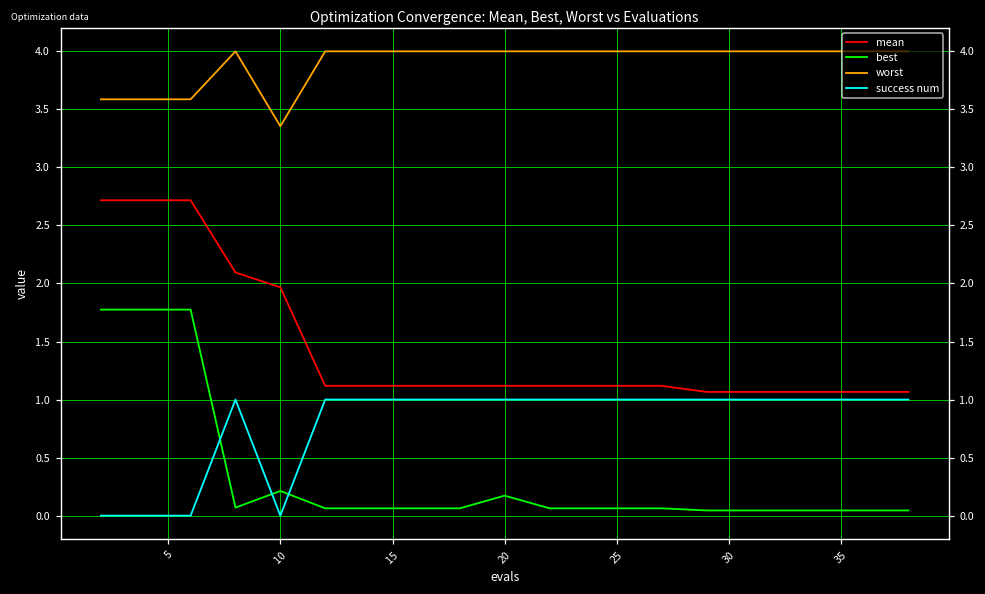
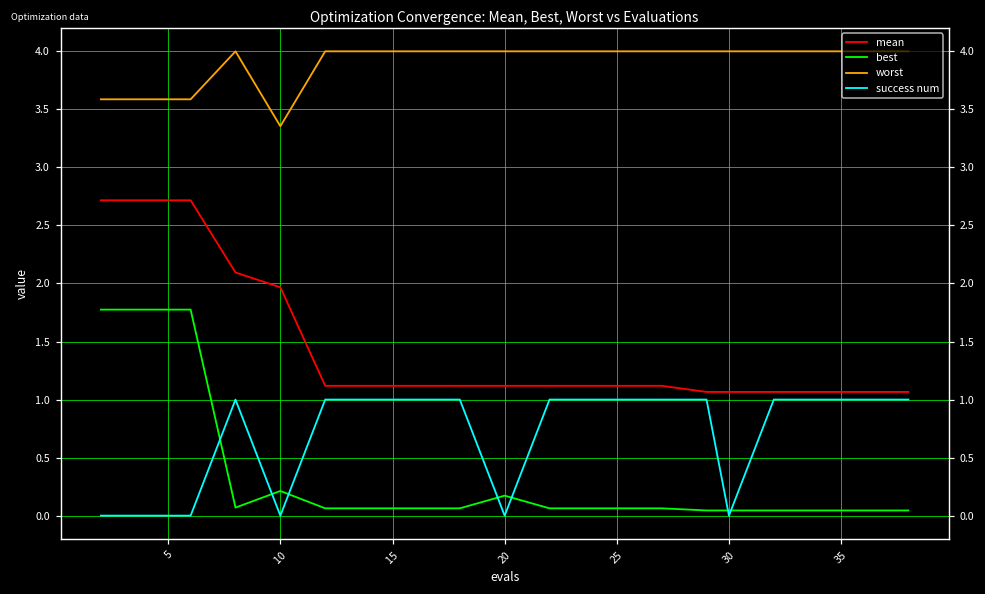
success num, 20: 1 -> 0
success num, 30: 1 -> 0
